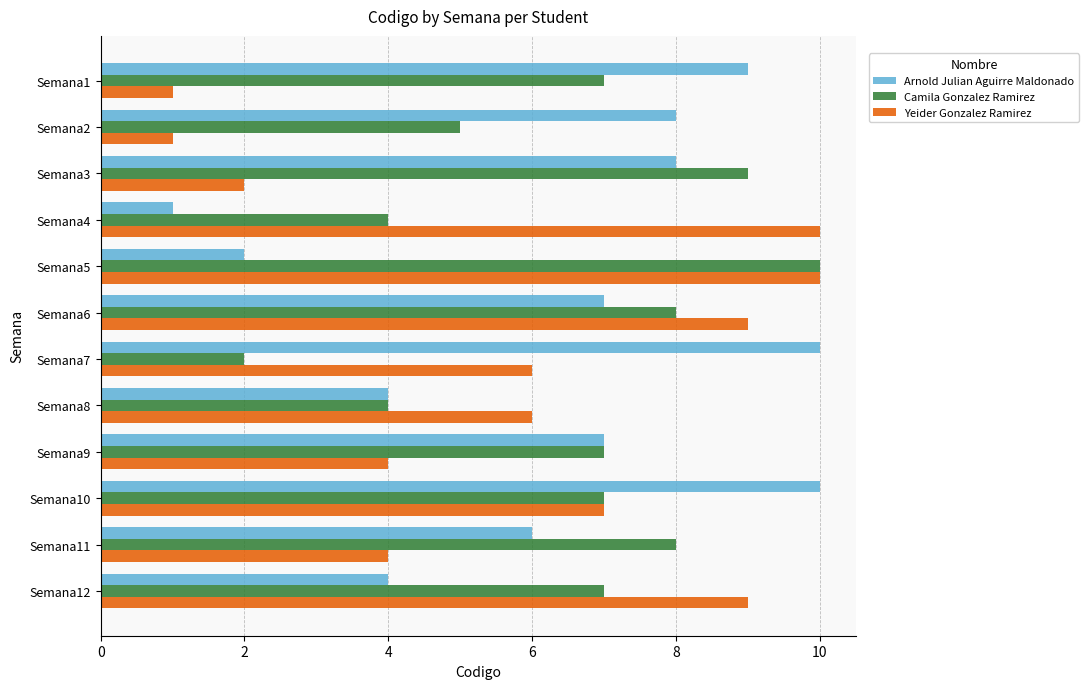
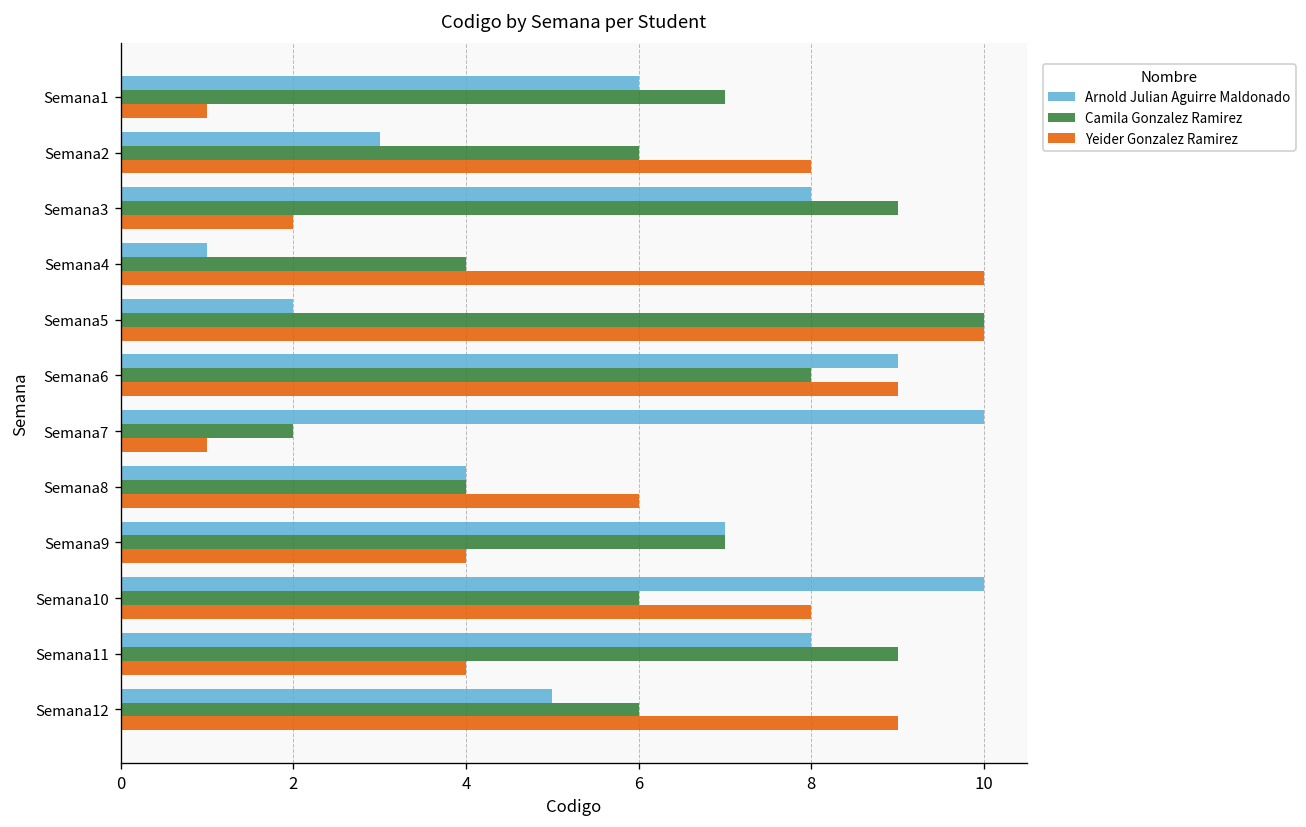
Arnold Julian Aguirre Maldonado, Semana1: 9 -> 6
Arnold Julian Aguirre Maldonado, Semana2: 8 -> 3
Camila Gonzalez Ramirez, Semana2: 5 -> 6
Yeider Gonzalez Ramirez, Semana2: 1 -> 8
Arnold Julian Aguirre Maldonado, Semana6: 7 -> 9
Yeider Gonzalez Ramirez, Semana7: 6 -> 1
Camila Gonzalez Ramirez, Semana10: 7 -> 6
Yeider Gonzalez Ramirez, Semana10: 7 -> 8
Arnold Julian Aguirre Maldonado, Semana11: 6 -> 8
Camila Gonzalez Ramirez, Semana11: 8 -> 9
Arnold Julian Aguirre Maldonado, Semana12: 4 -> 5
Camila Gonzalez Ramirez, Semana12: 7 -> 6
